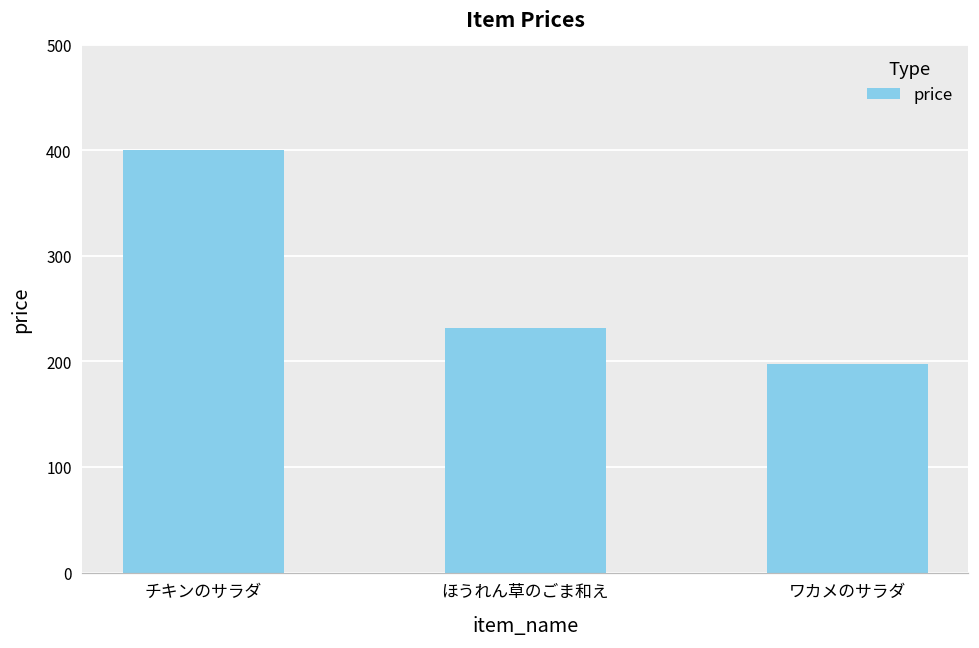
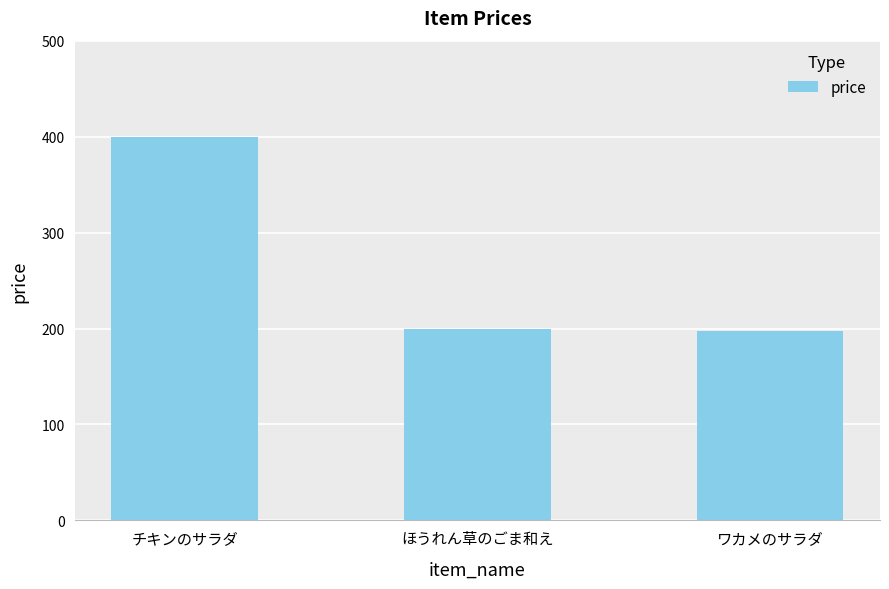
ほうれん草のごま和え: 230 -> 200
